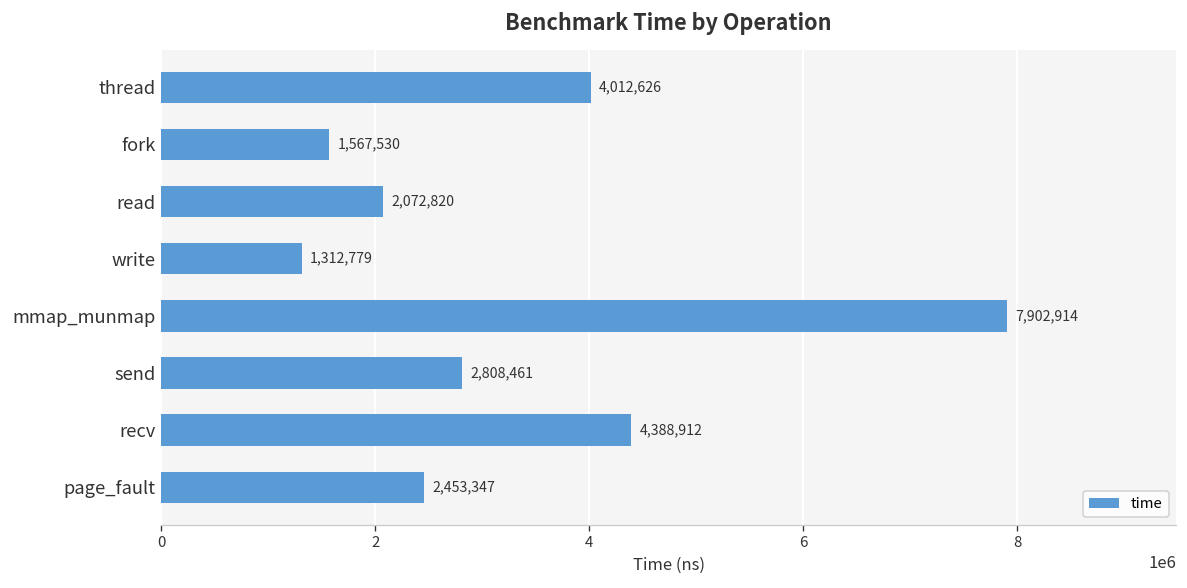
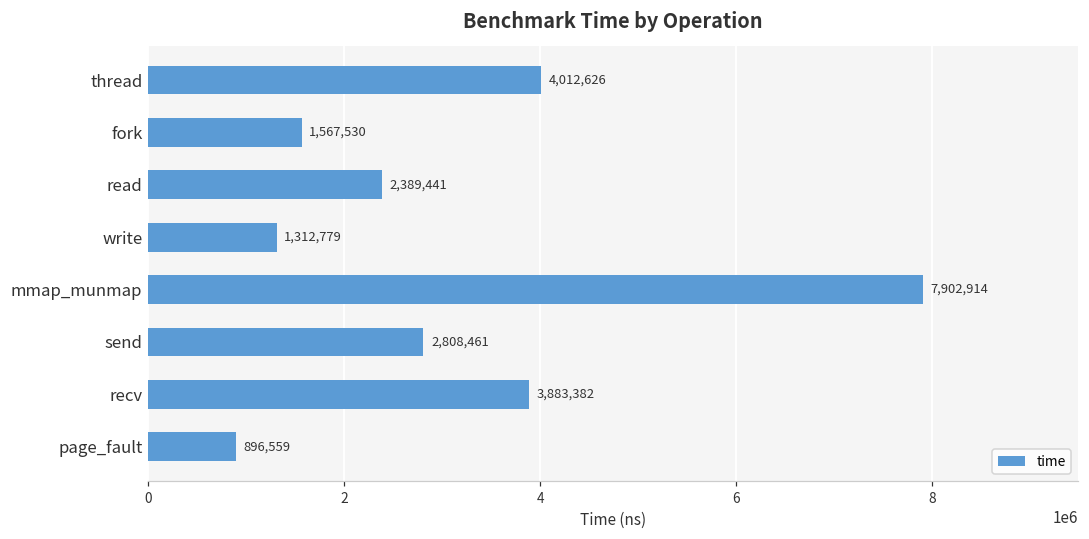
read: 2,072,820 -> 2,389,441
recv: 4,388,912 -> 3,883,382
page_fault: 2,453,347 -> 896,559
